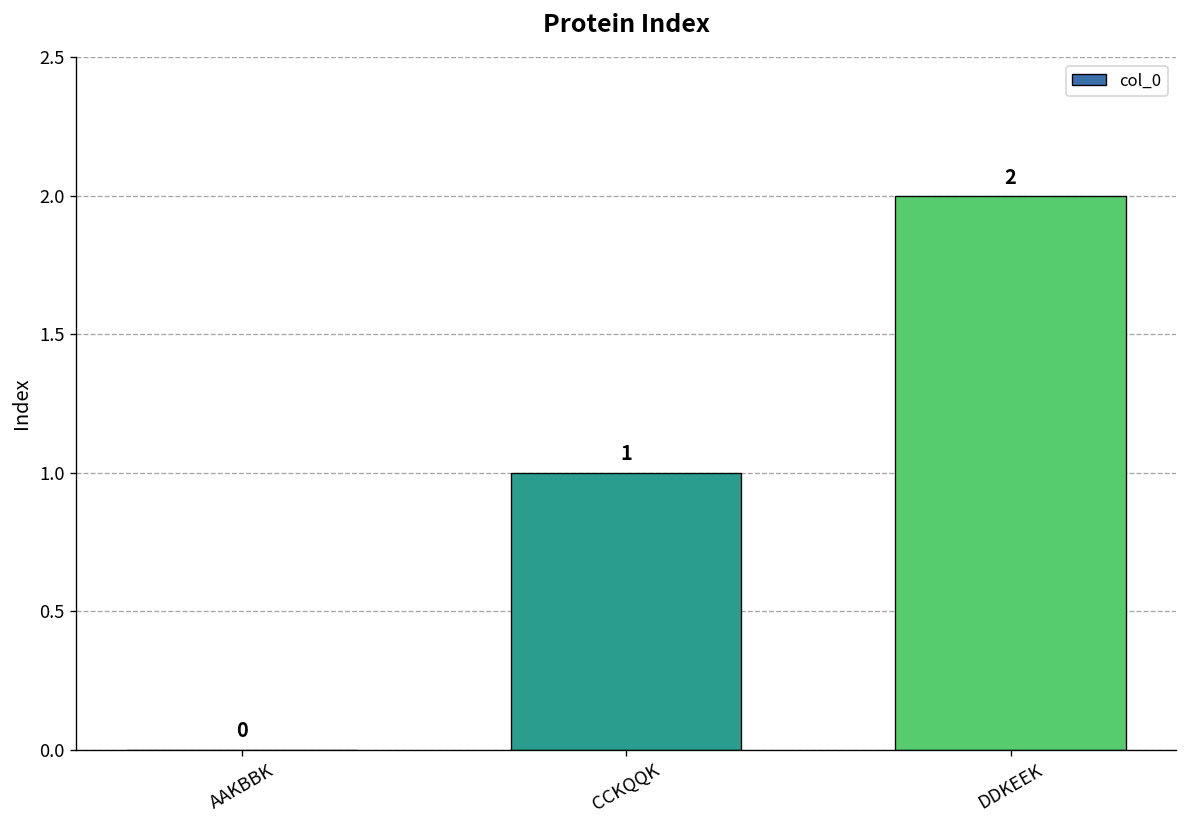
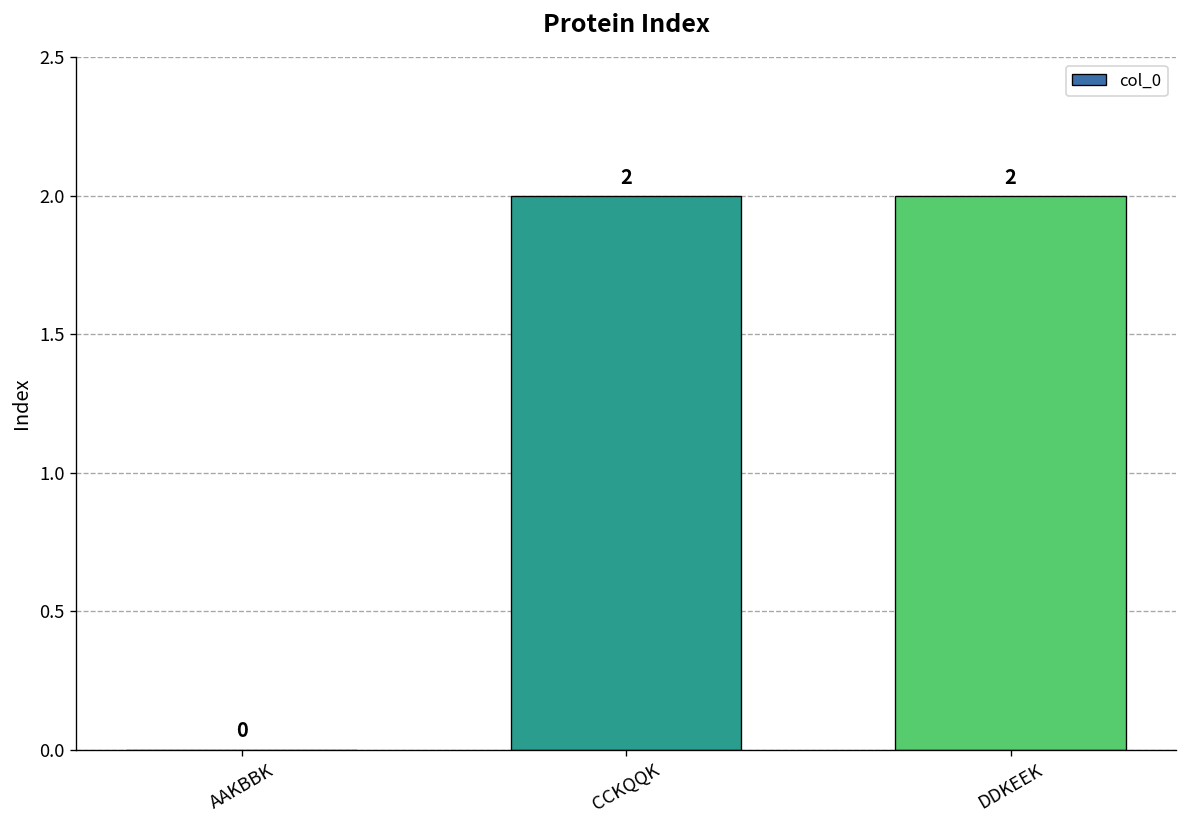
CCKQQK: 1 -> 2
